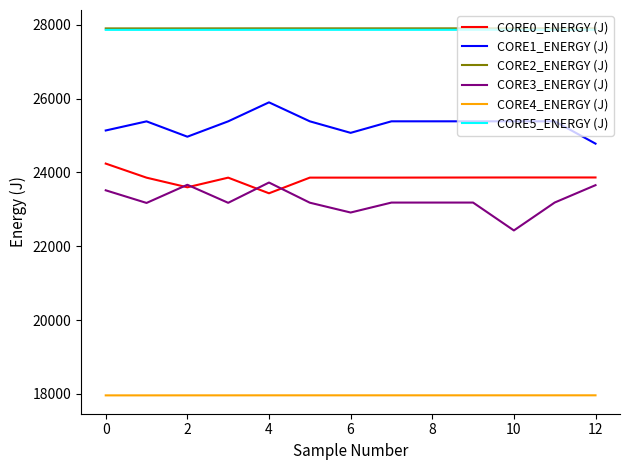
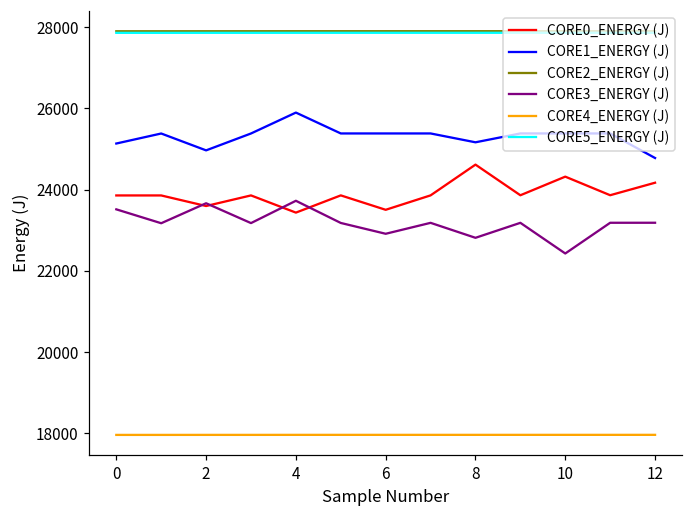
CORE0_ENERGY (J), 0: 24200 -> 23900
CORE0_ENERGY (J), 6: 23900 -> 23500
CORE1_ENERGY (J), 6: 25100 -> 25400
CORE0_ENERGY (J), 8: 23900 -> 24600
CORE1_ENERGY (J), 8: 25400 -> 25200
CORE3_ENERGY (J), 8: 23200 -> 22800
CORE0_ENERGY (J), 10: 23900 -> 24300
CORE0_ENERGY (J), 12: 23900 -> 24200
CORE3_ENERGY (J), 12: 23700 -> 23200
